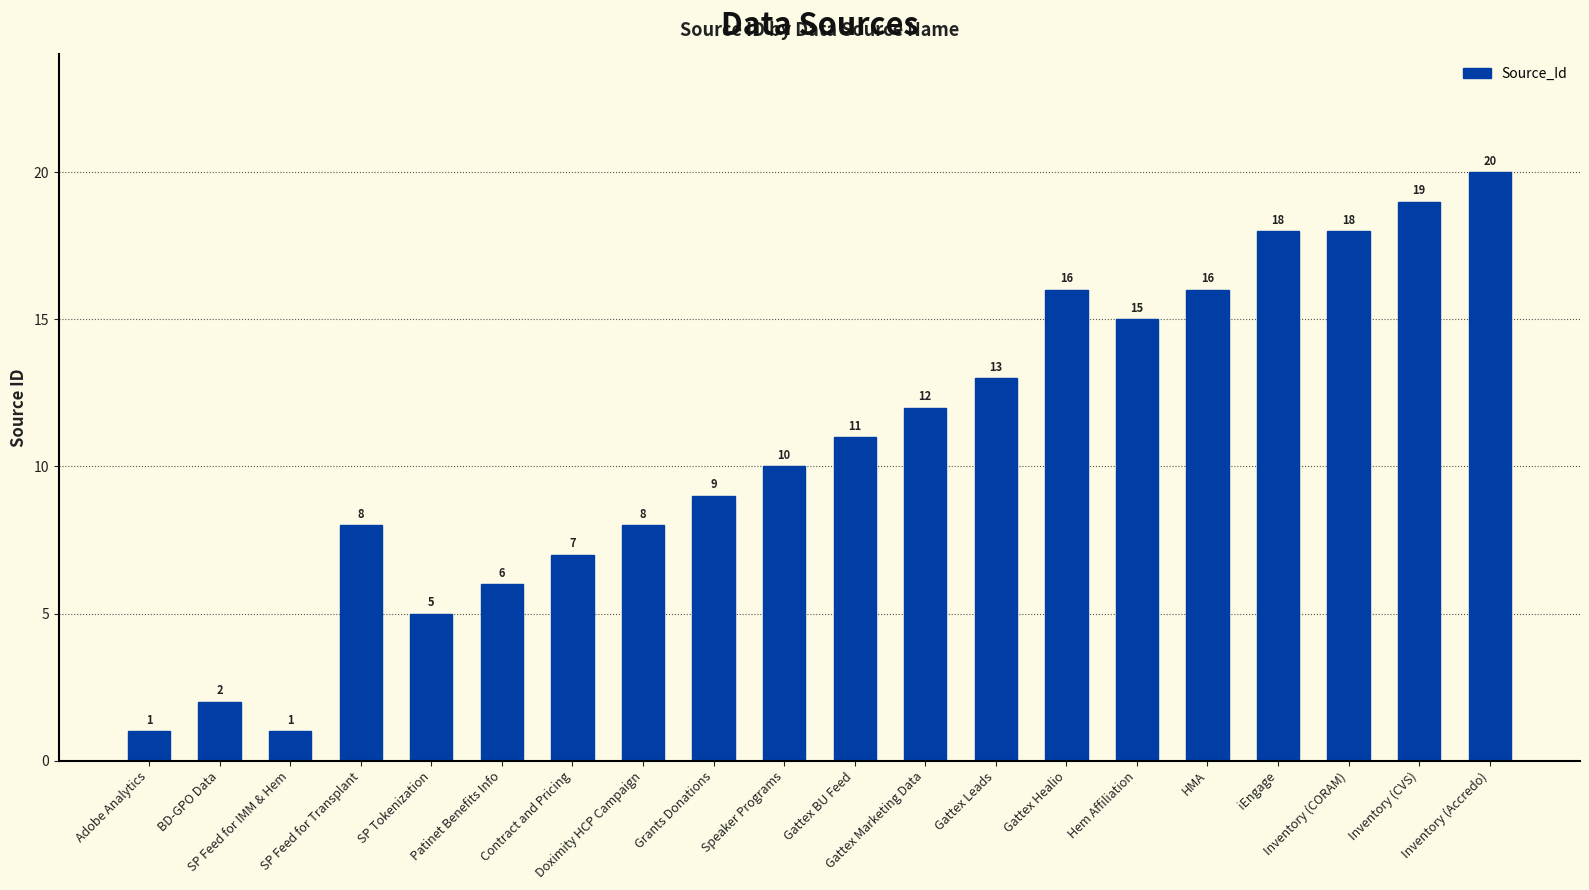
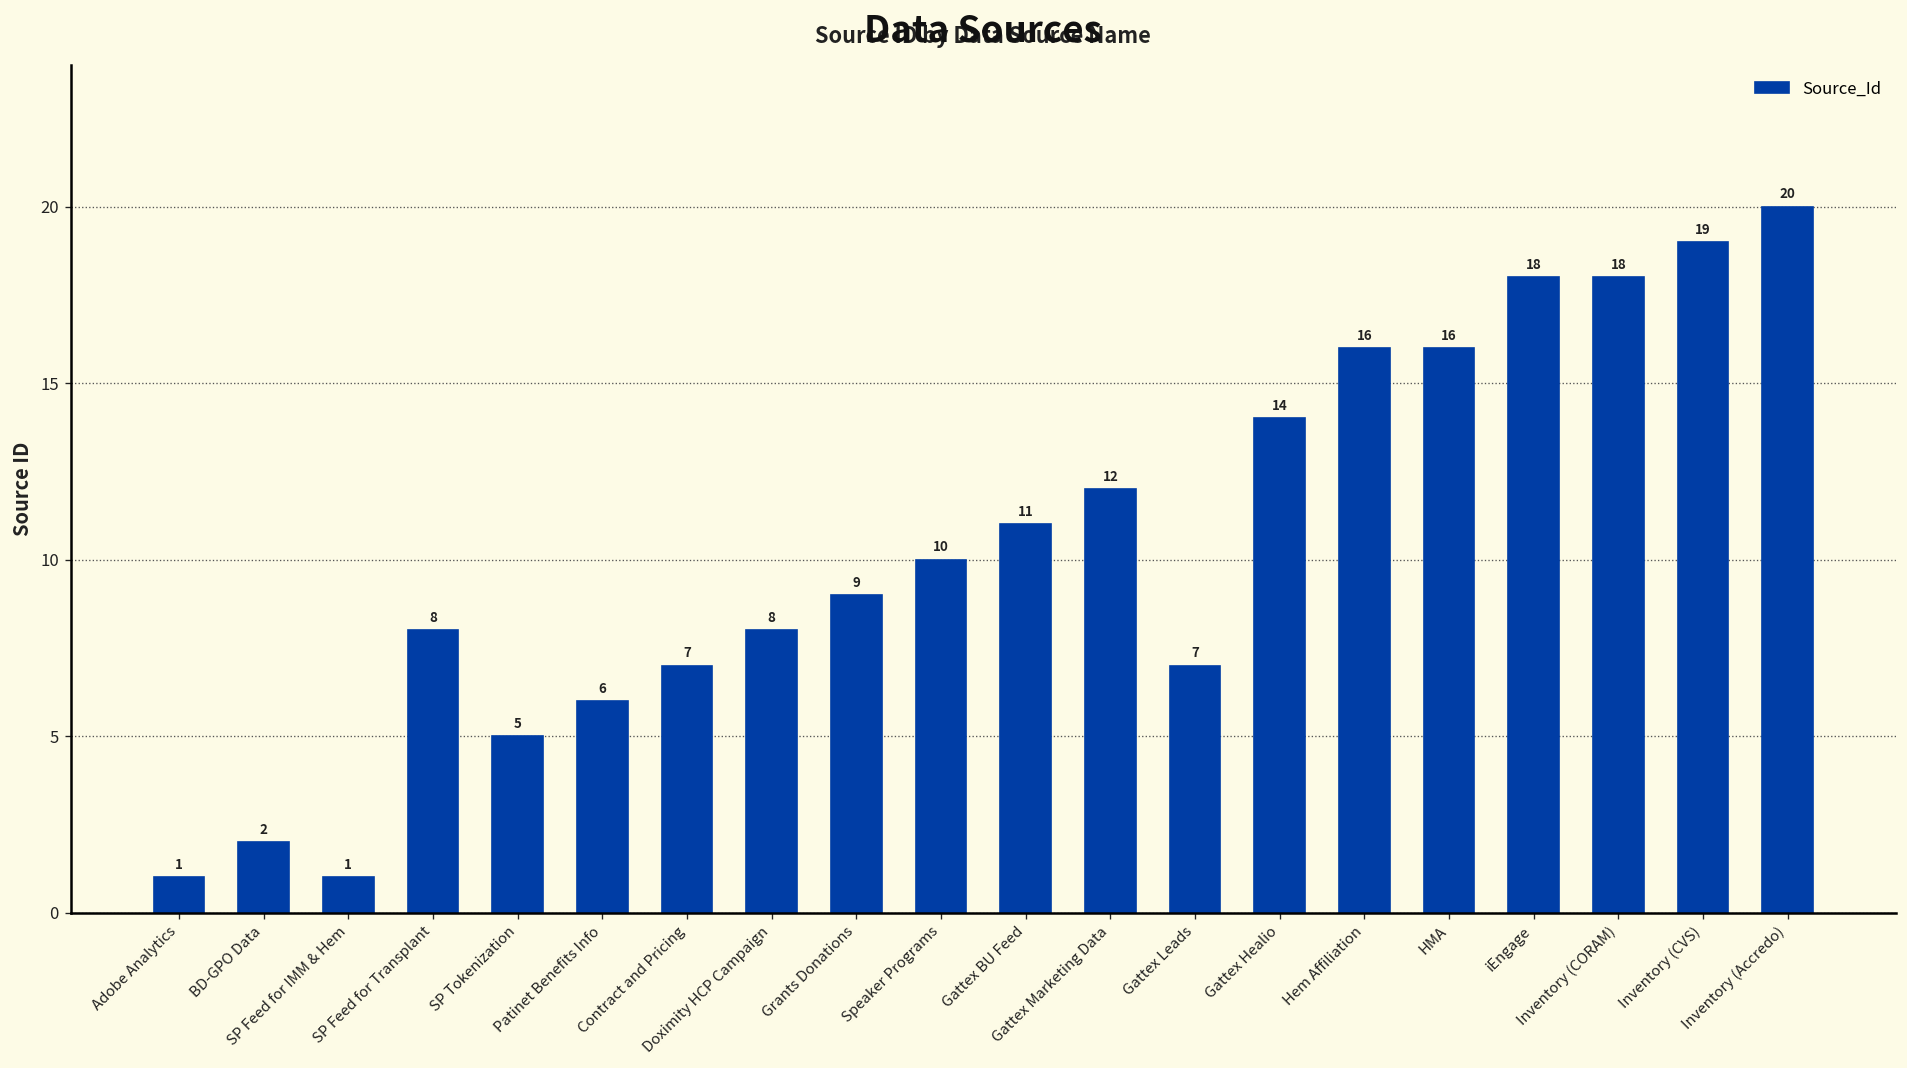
Gattex Leads: 13 -> 7
Gattex Healio: 16 -> 14
Hem Affiliation: 15 -> 16
